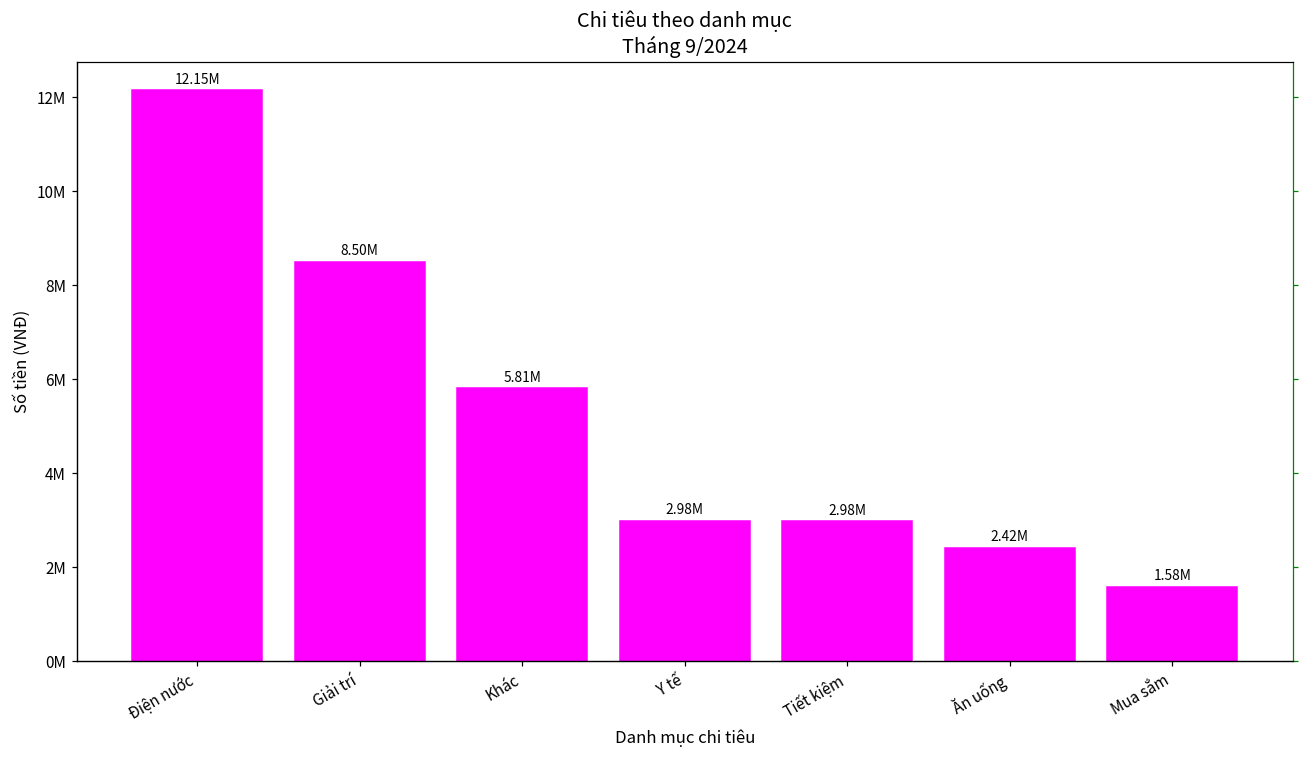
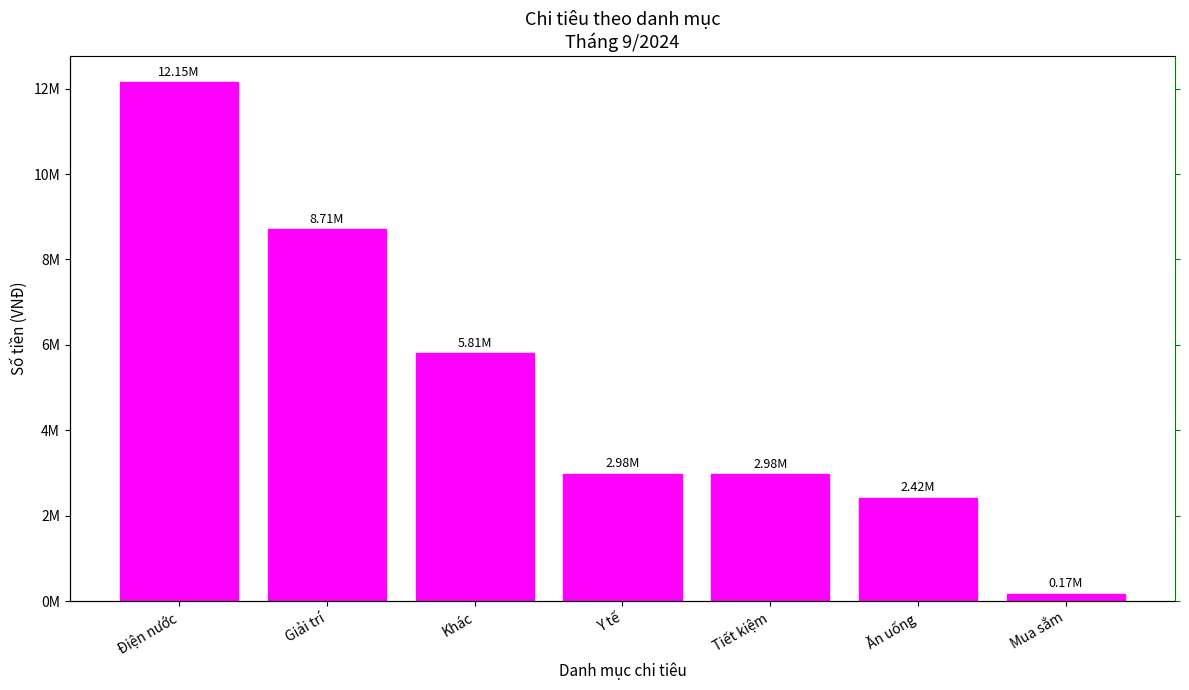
Giải trí: 8.50M -> 8.71M
Mua sắm: 1.58M -> 0.17M
